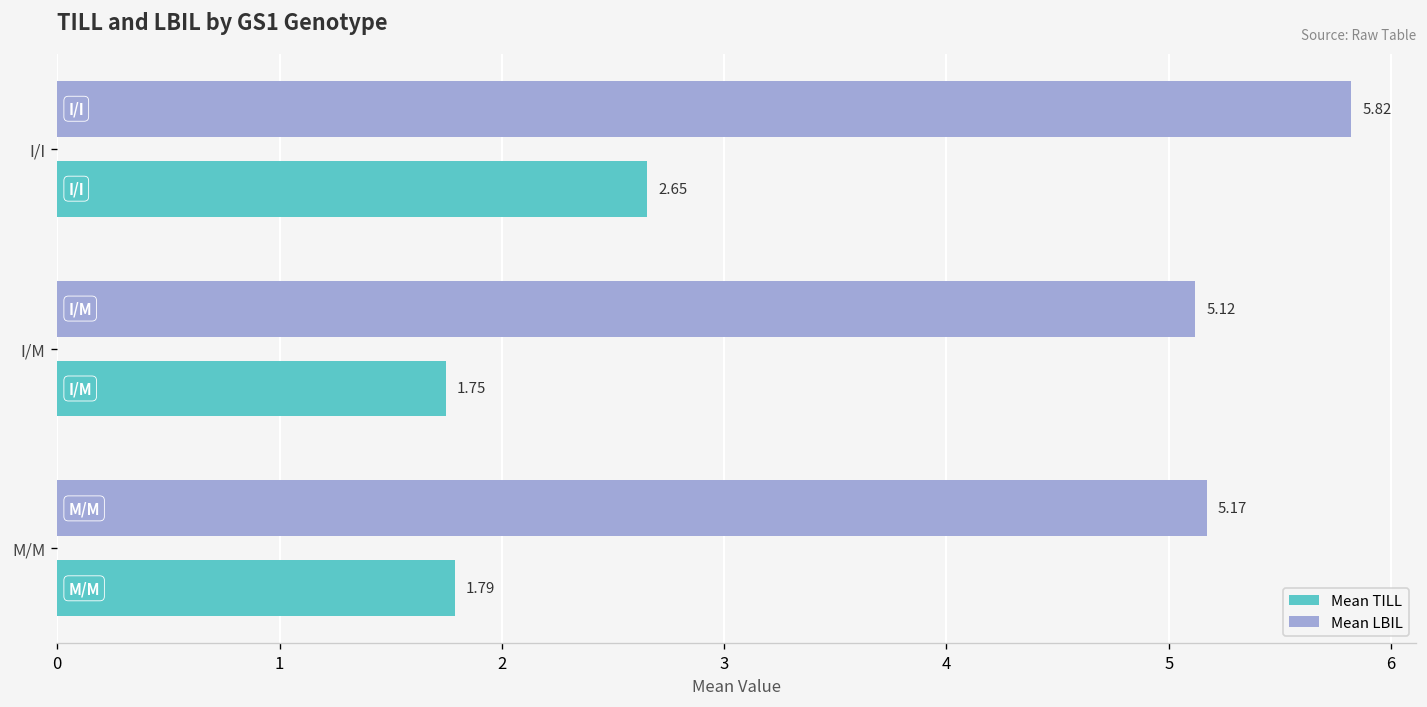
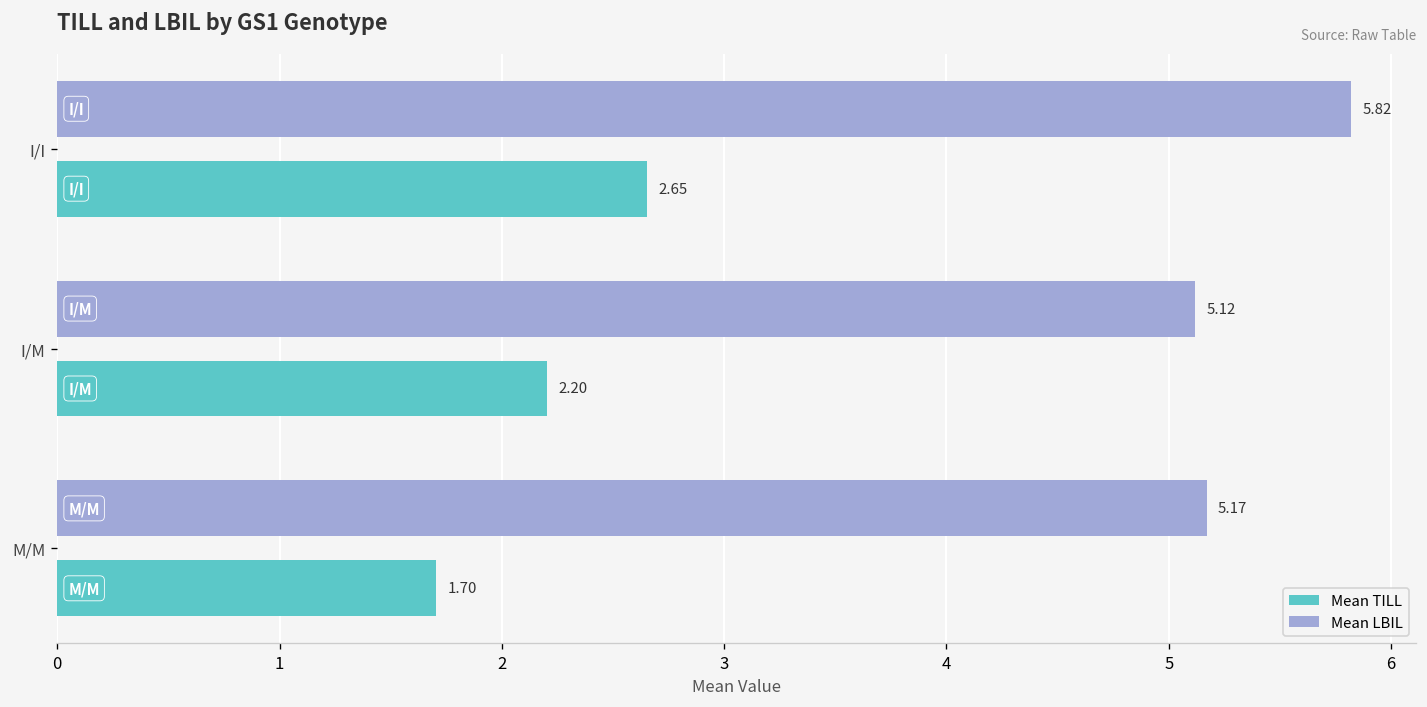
Mean TILL, I/M: 1.75 -> 2.20
Mean TILL, M/M: 1.79 -> 1.70
